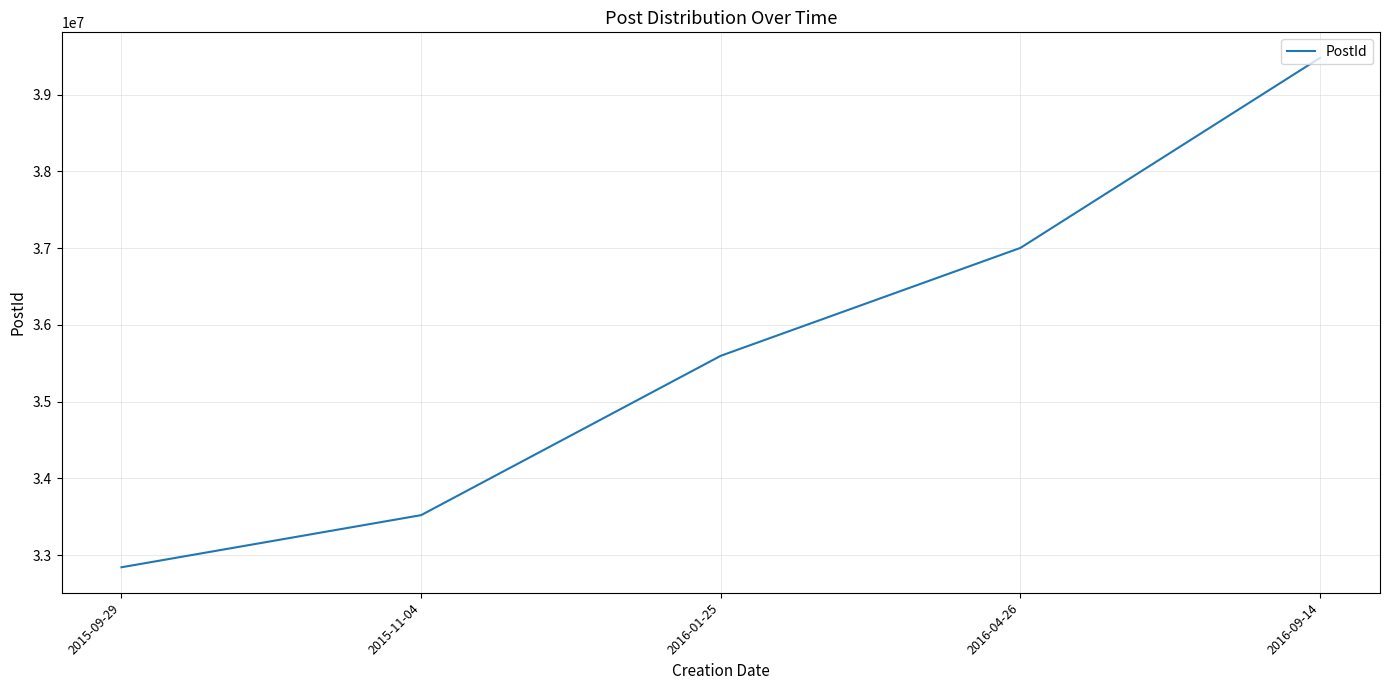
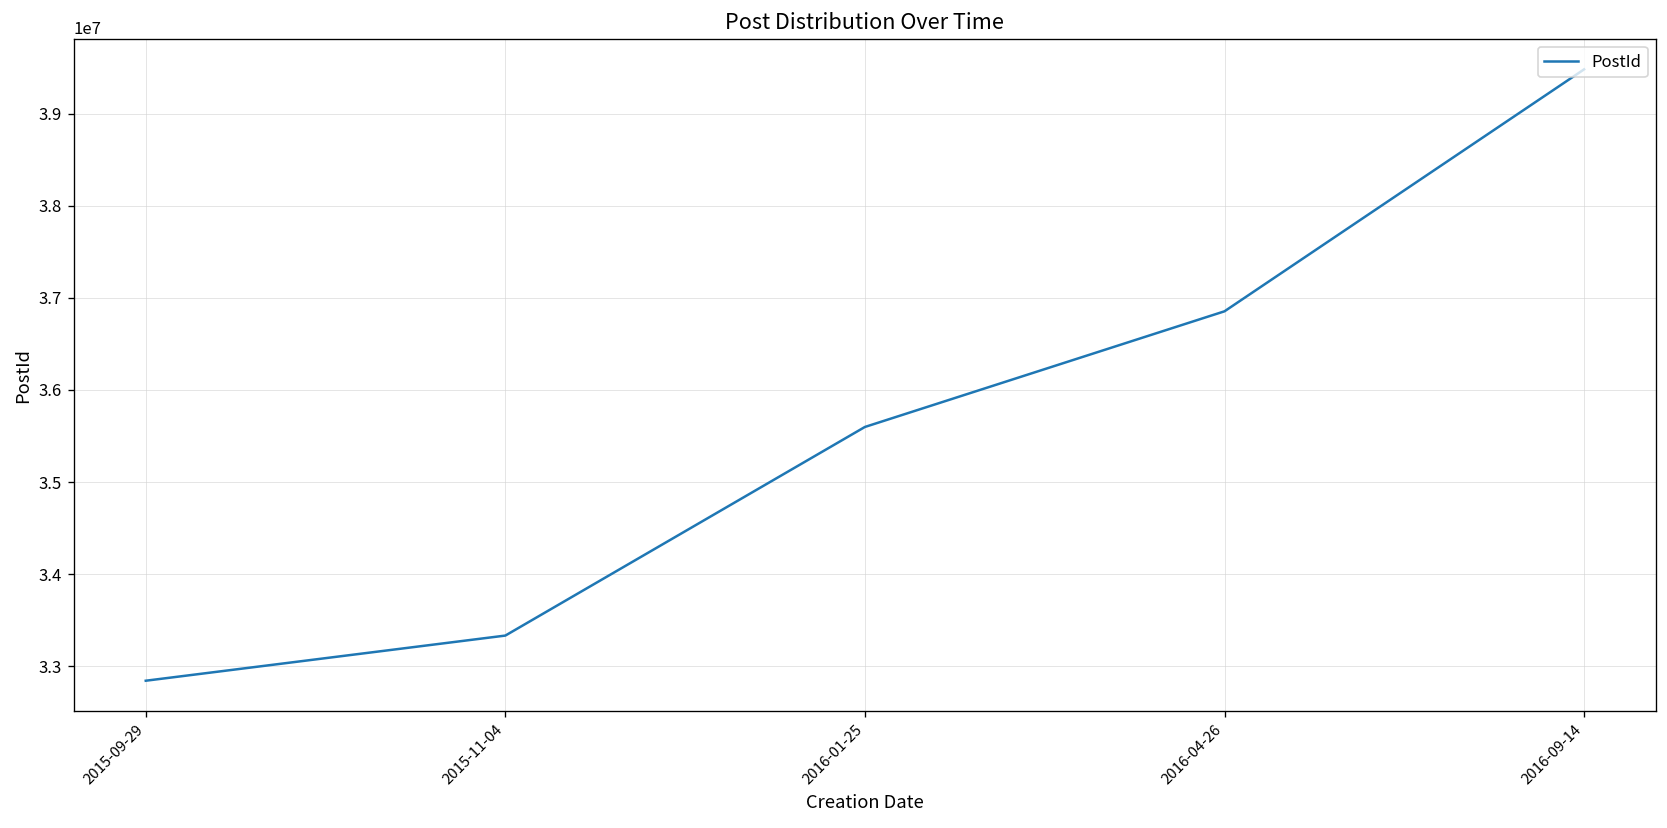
2015-11-04: 33500000 -> 33300000
2016-04-26: 37000000 -> 36900000
